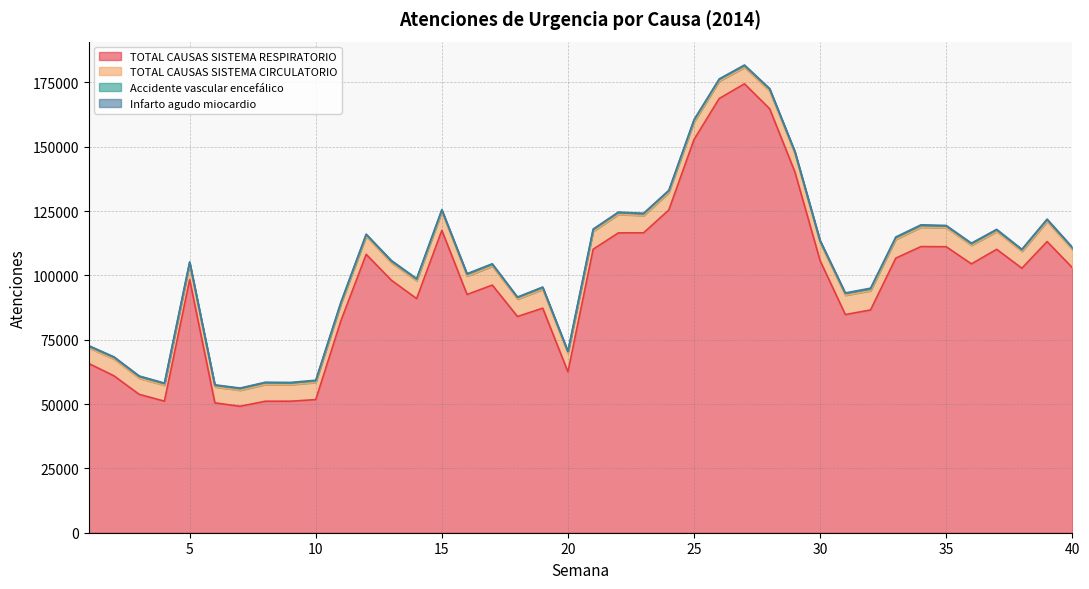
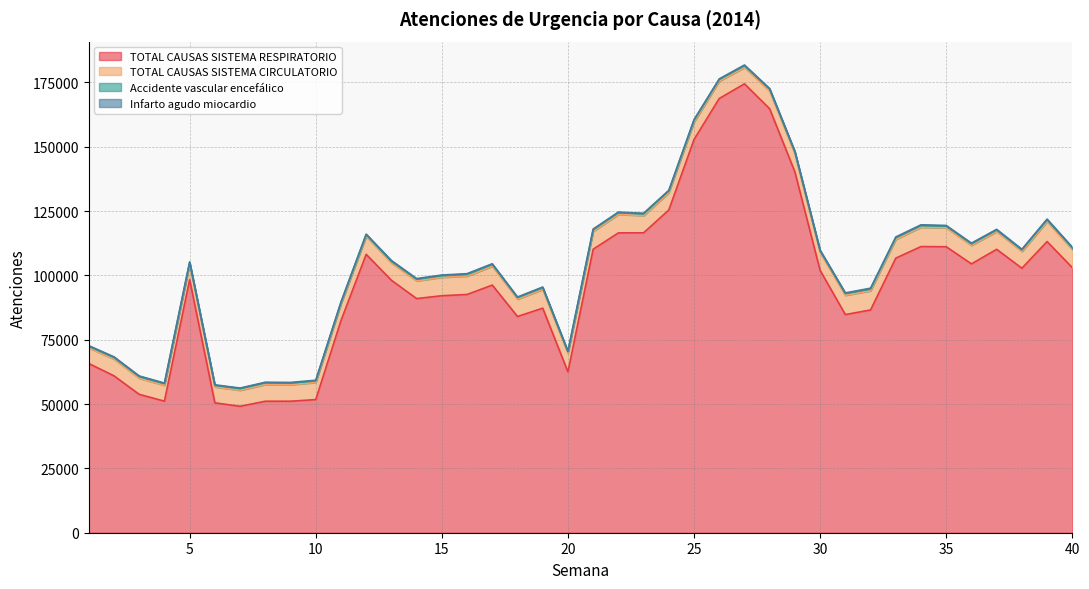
TOTAL CAUSAS SISTEMA RESPIRATORIO, 15: 118000 -> 92000
TOTAL CAUSAS SISTEMA RESPIRATORIO, 30: 106000 -> 102000
